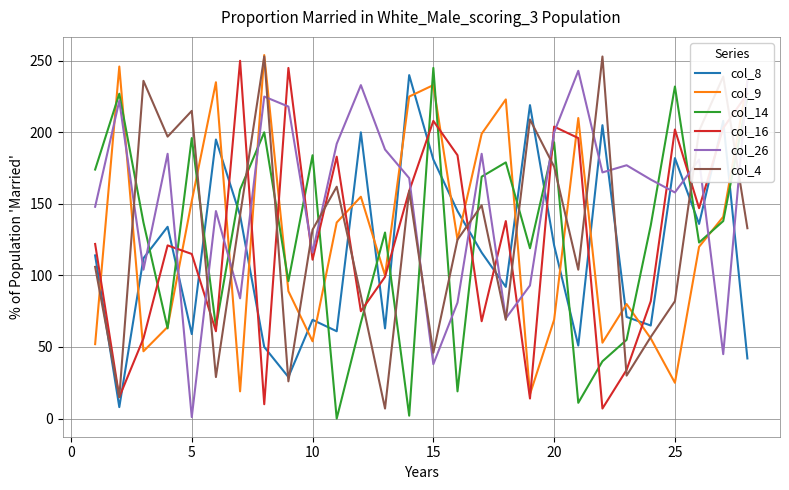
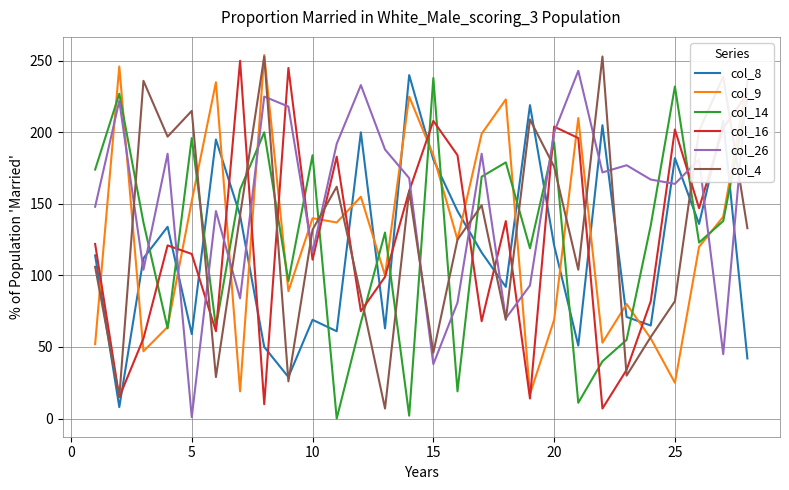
col_9, 10: 54 -> 140
col_9, 15: 233 -> 184
col_14, 15: 245 -> 238
col_26, 25: 158 -> 164
